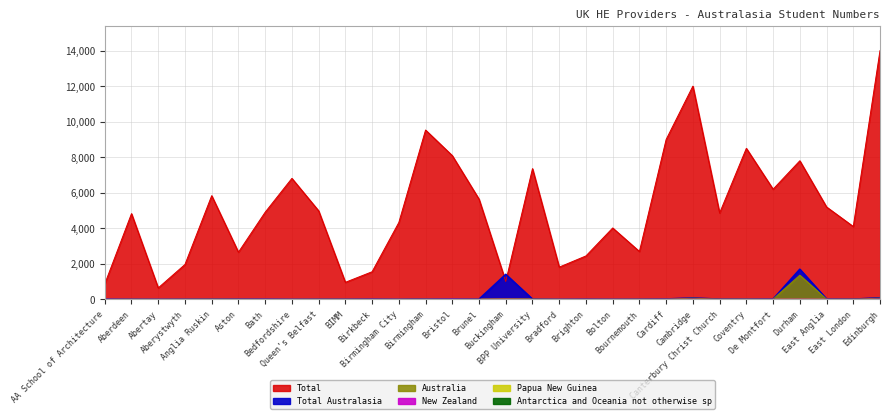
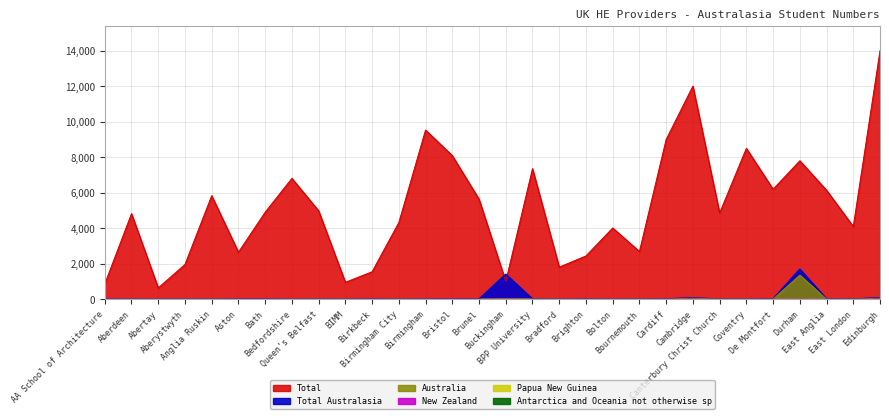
Total, East Anglia: 5,200 -> 6,100
